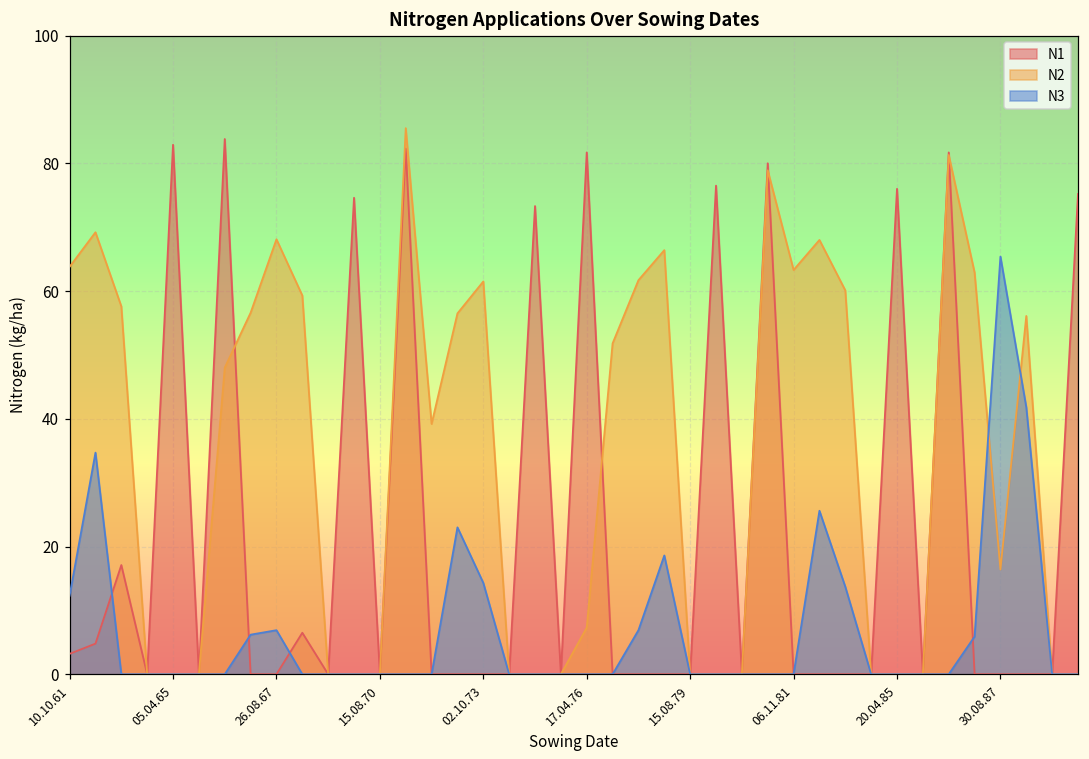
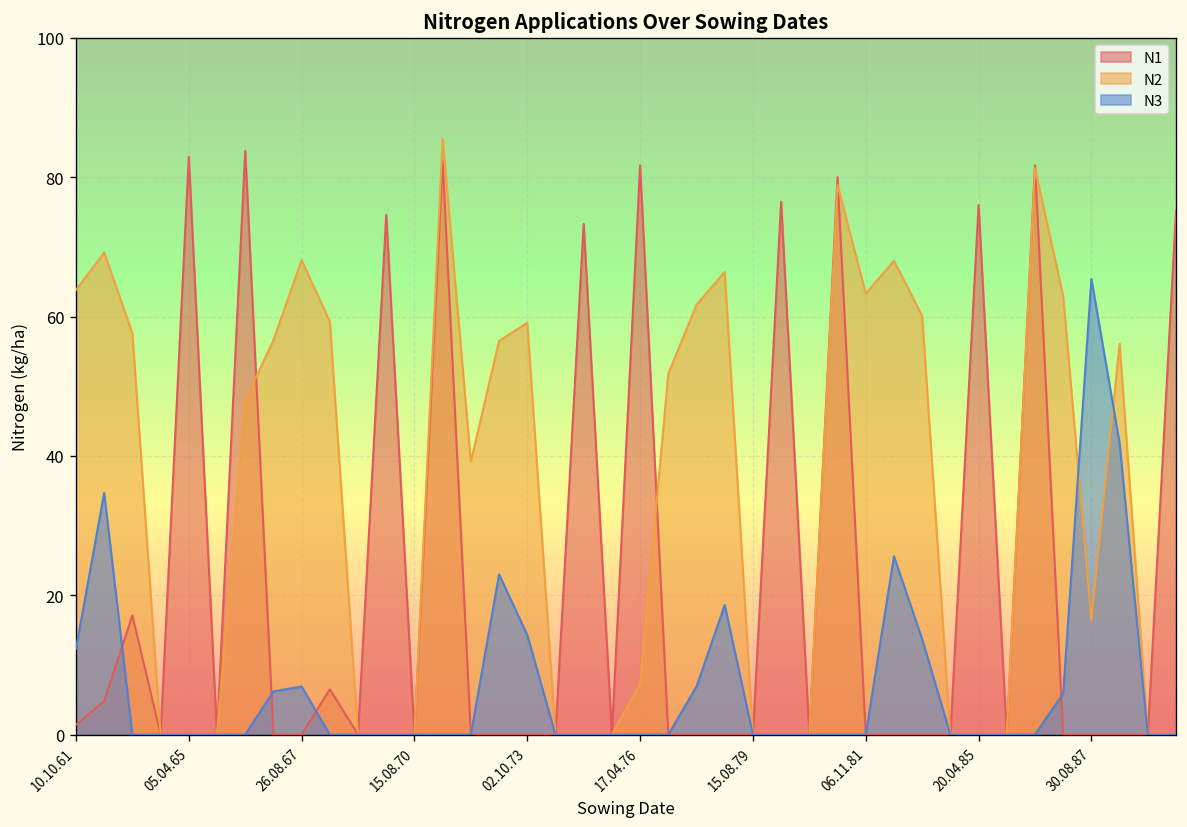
N1, 10.10.61: 3 -> 1
N2, 02.10.73: 62 -> 59
